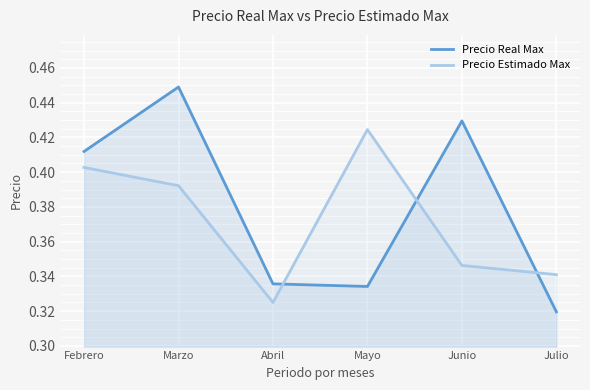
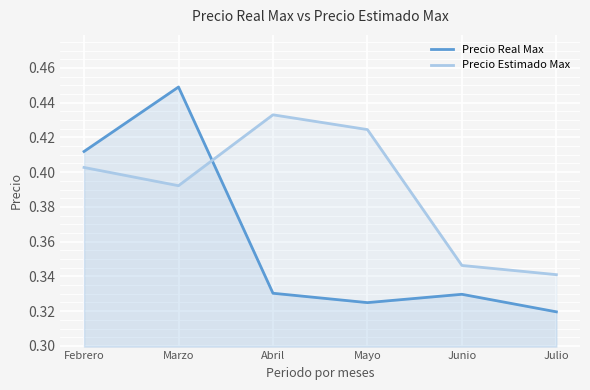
Precio Real Max, Abril: 0.336 -> 0.330
Precio Estimado Max, Abril: 0.325 -> 0.433
Precio Real Max, Mayo: 0.334 -> 0.325
Precio Real Max, Junio: 0.430 -> 0.330
